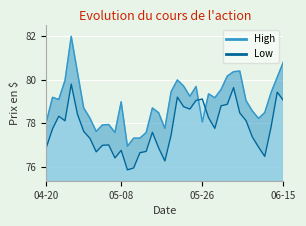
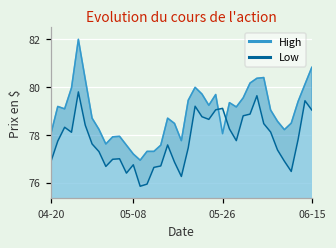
High, 05-08: 79.0 -> 77.2
